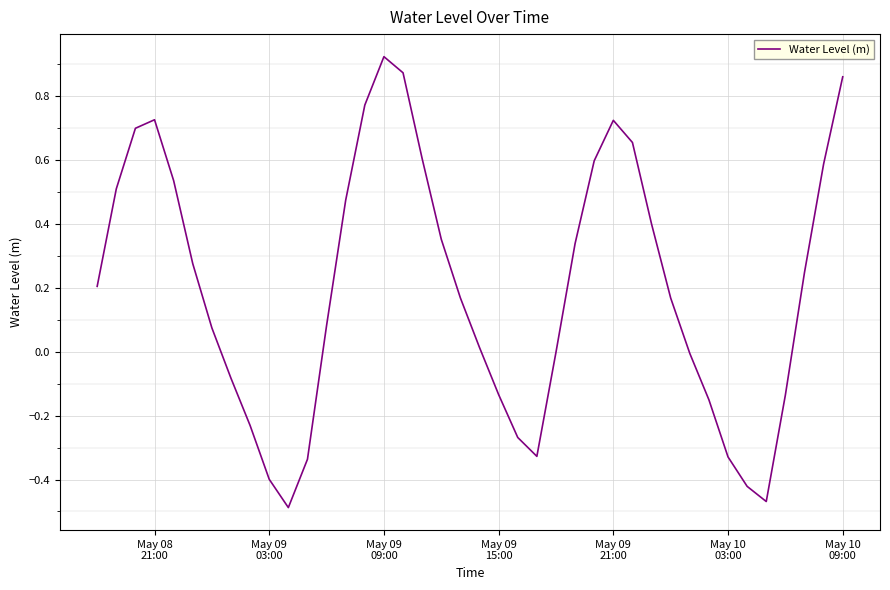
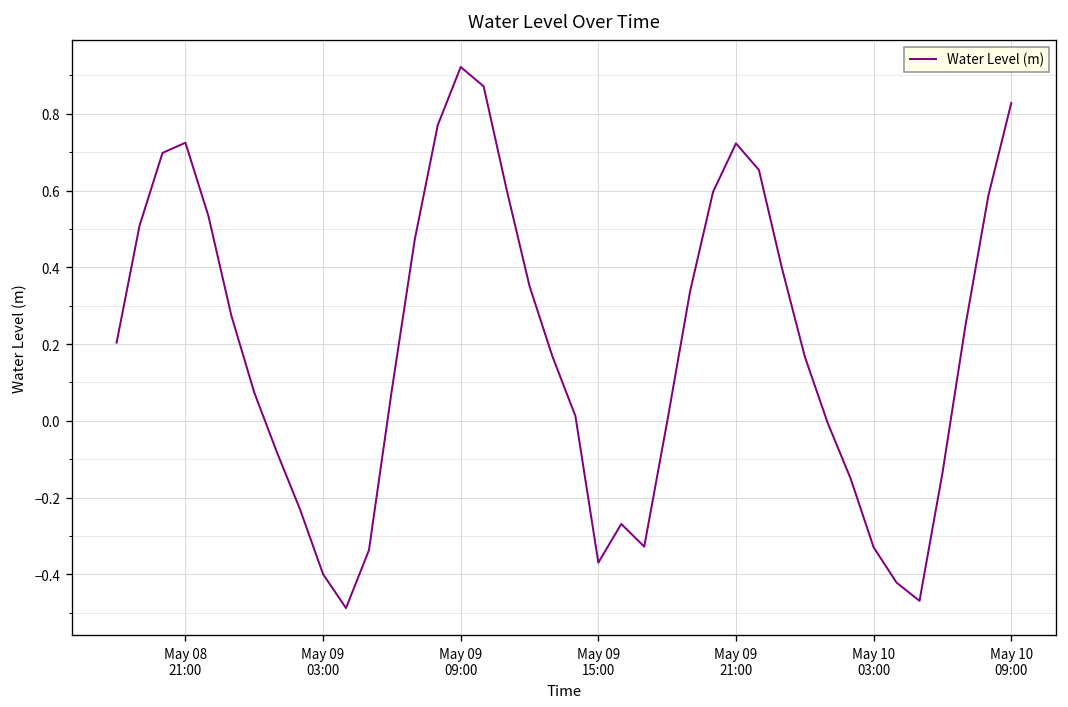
May 09 15:00: -0.13 -> -0.37
May 10 09:00: 0.86 -> 0.83
